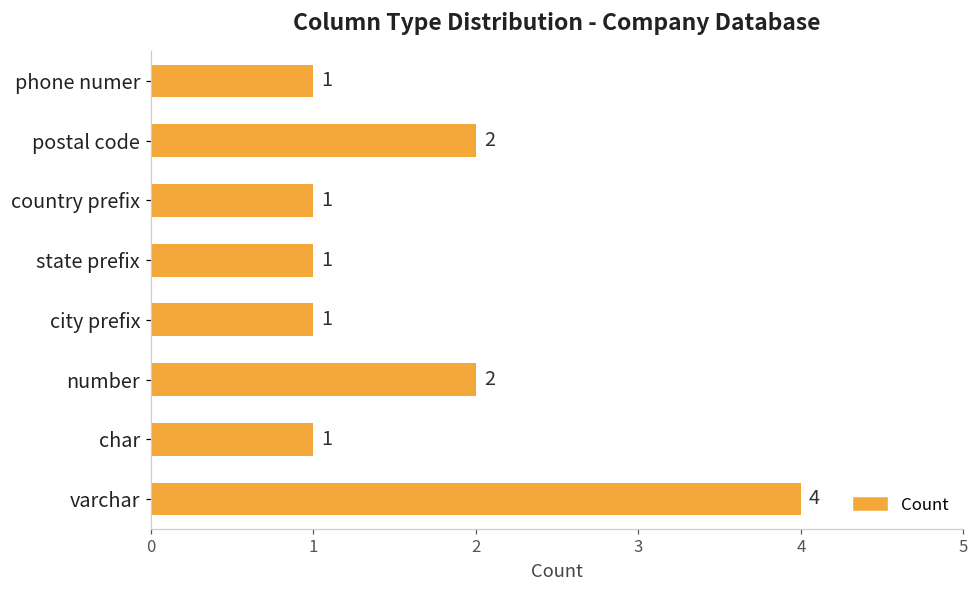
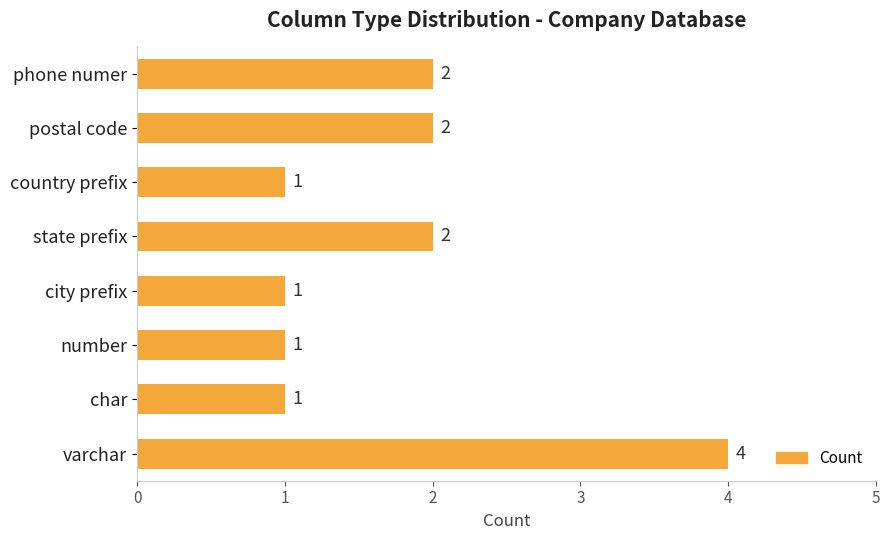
phone numer: 1 -> 2
state prefix: 1 -> 2
number: 2 -> 1
